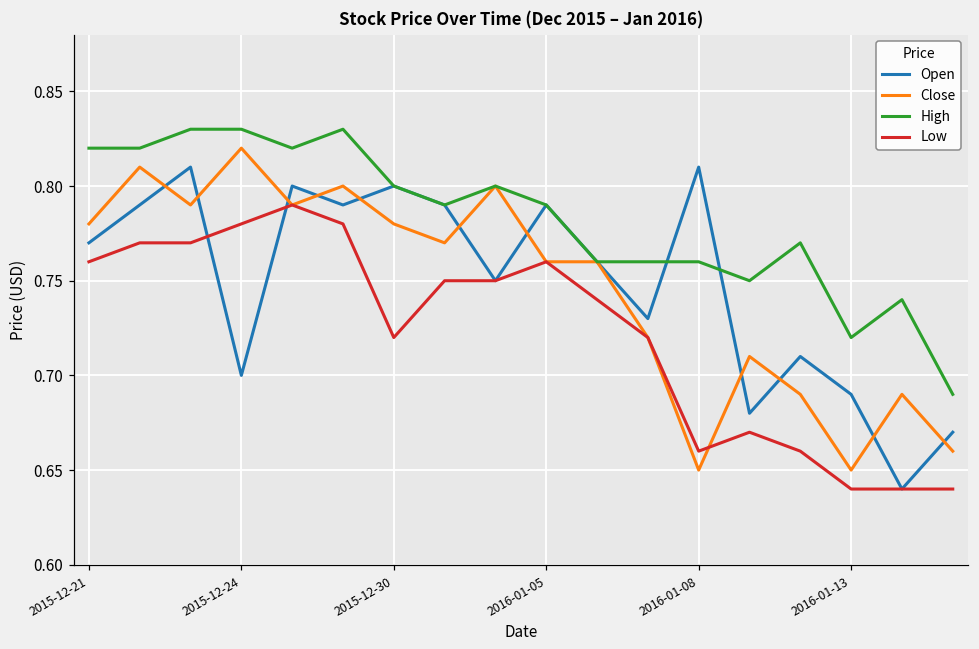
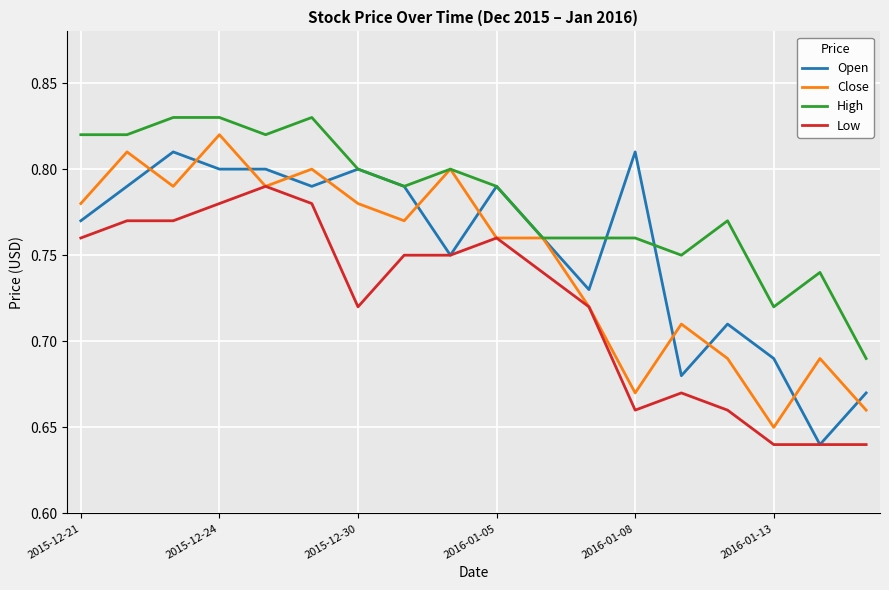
Open, 2015-12-24: 0.7 -> 0.8
Close, 2016-01-08: 0.65 -> 0.67
